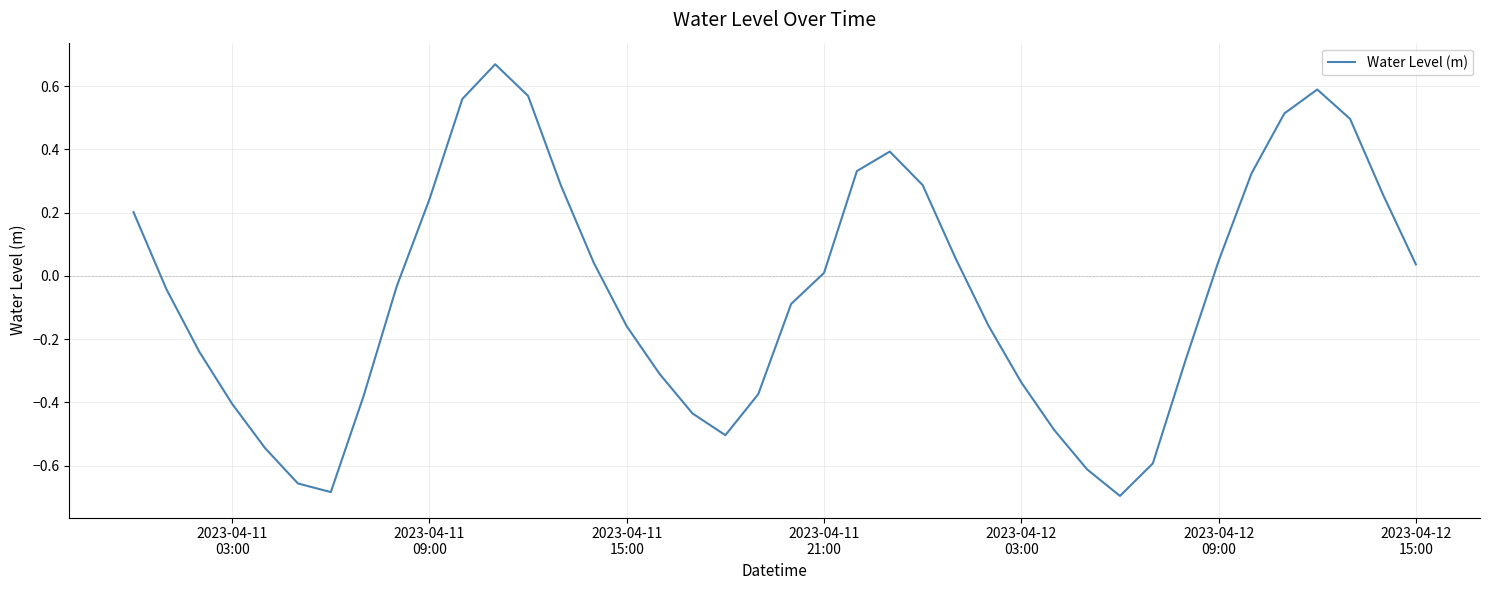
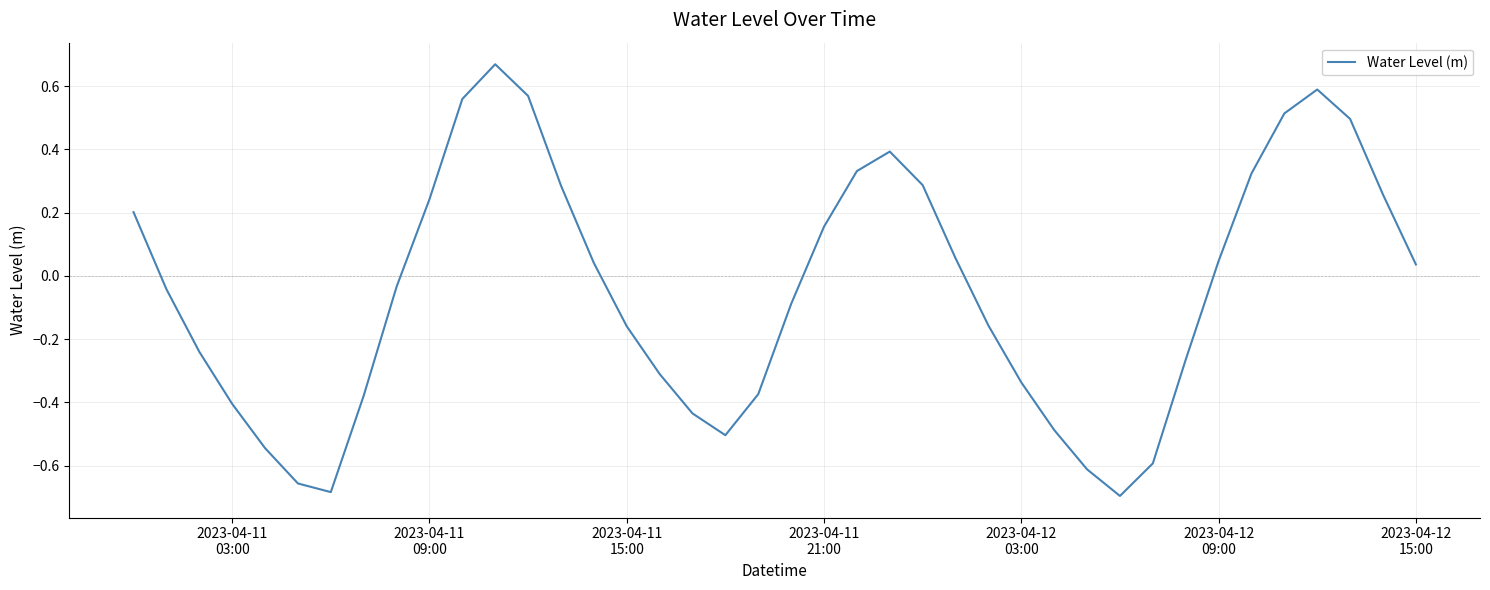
2023-04-11 21:00: 0.01 -> 0.16
